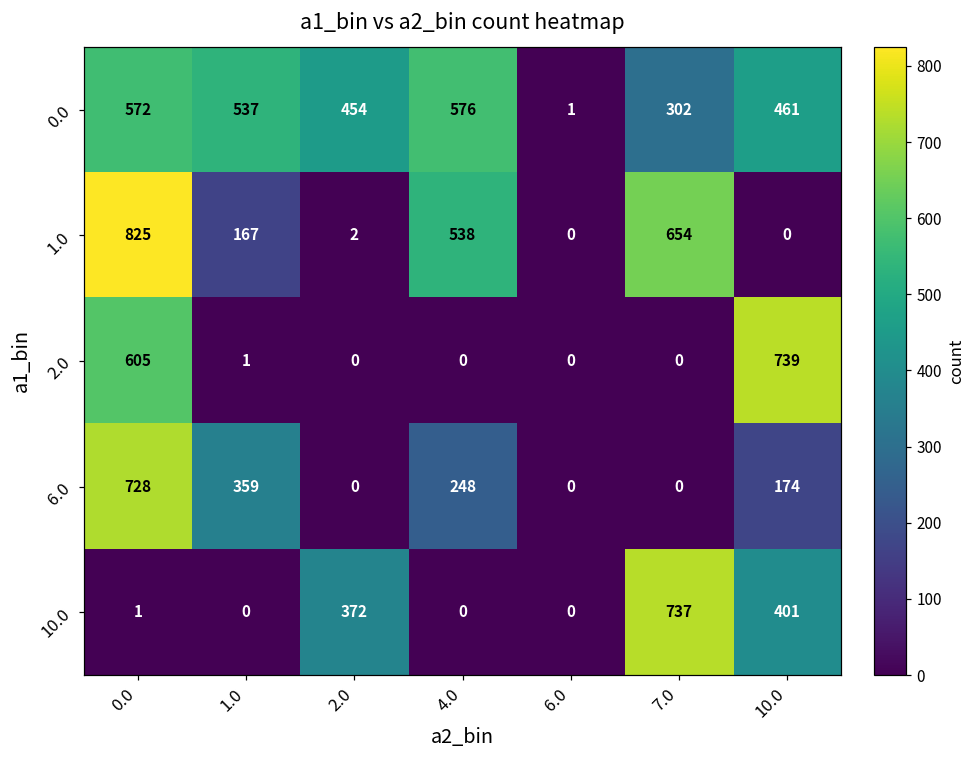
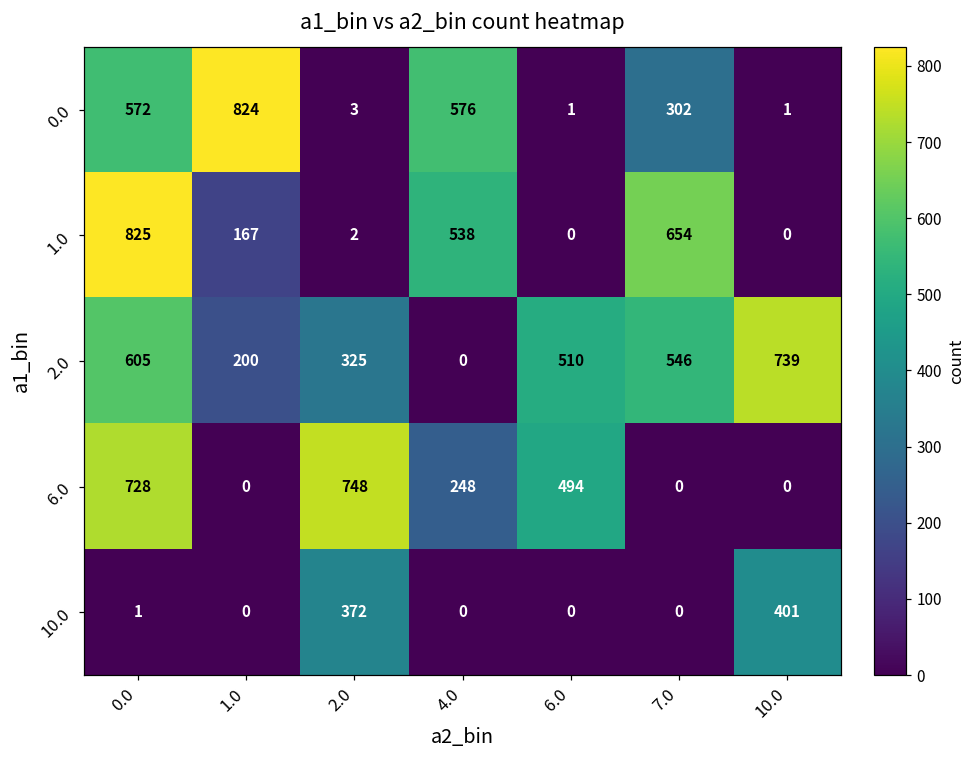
0.0, 1.0: 537 -> 824
0.0, 2.0: 454 -> 3
0.0, 10.0: 461 -> 1
2.0, 1.0: 1 -> 200
2.0, 2.0: 0 -> 325
2.0, 6.0: 0 -> 510
2.0, 7.0: 0 -> 546
6.0, 1.0: 359 -> 0
6.0, 2.0: 0 -> 748
6.0, 6.0: 0 -> 494
6.0, 10.0: 174 -> 0
10.0, 7.0: 737 -> 0
